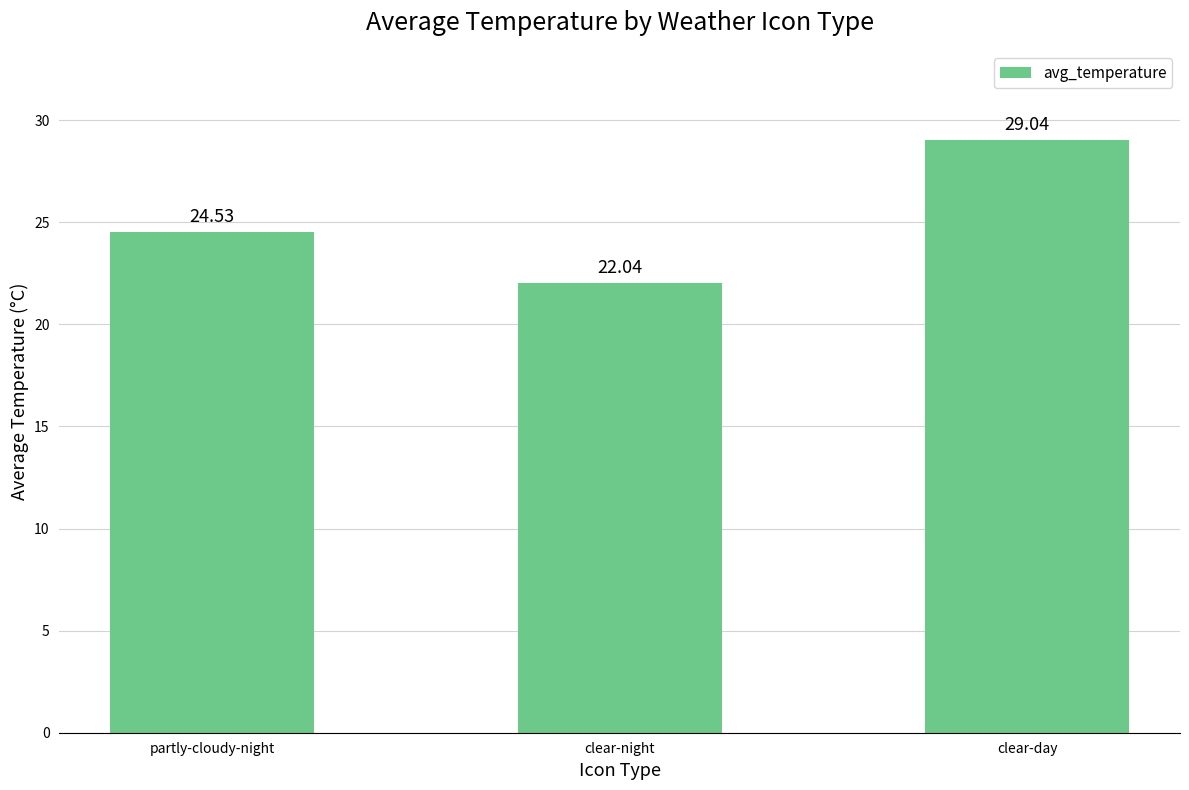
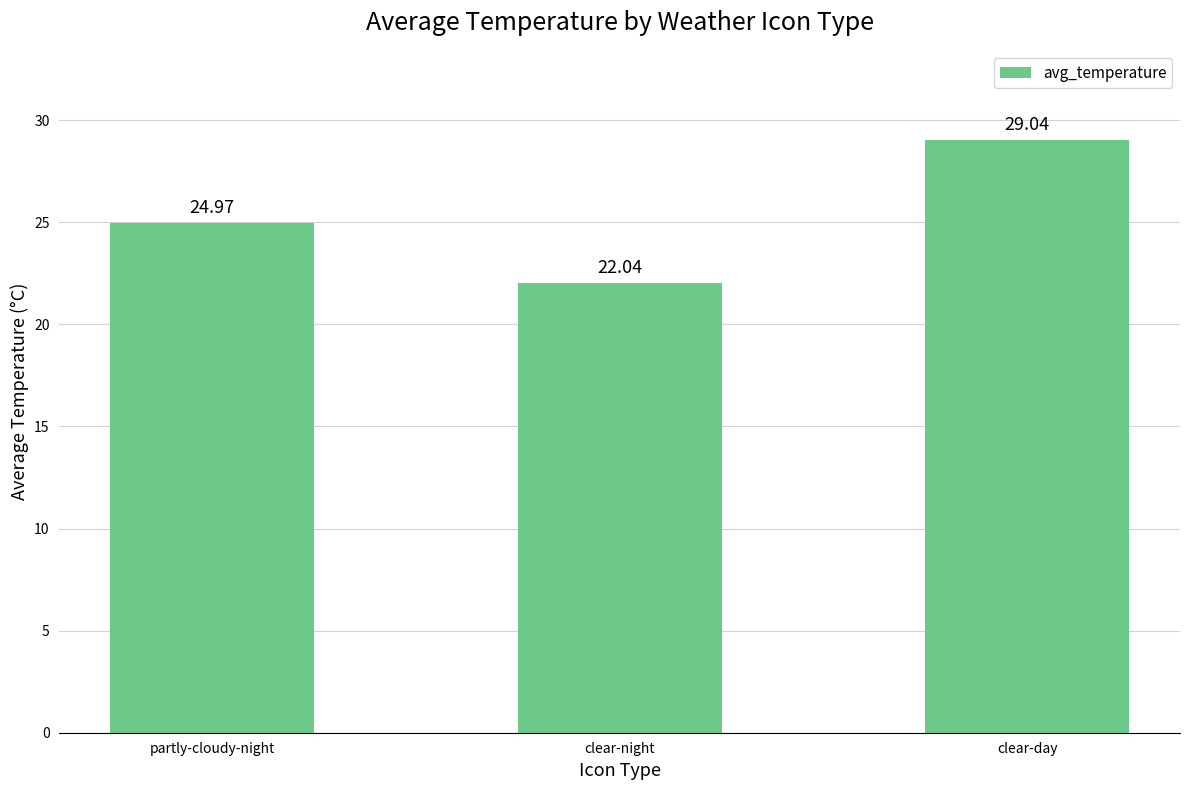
partly-cloudy-night: 24.53 -> 24.97
